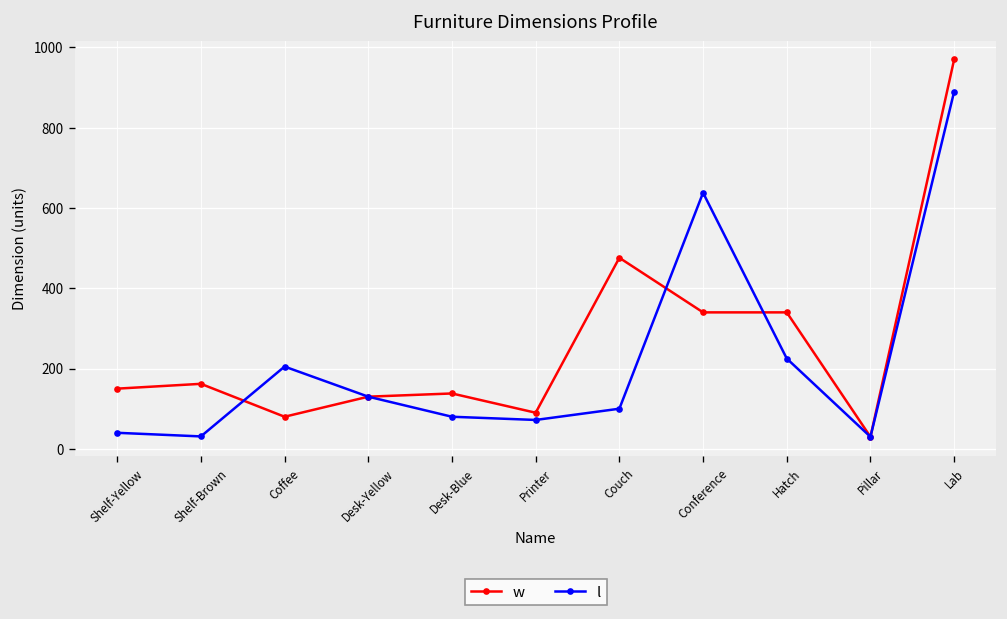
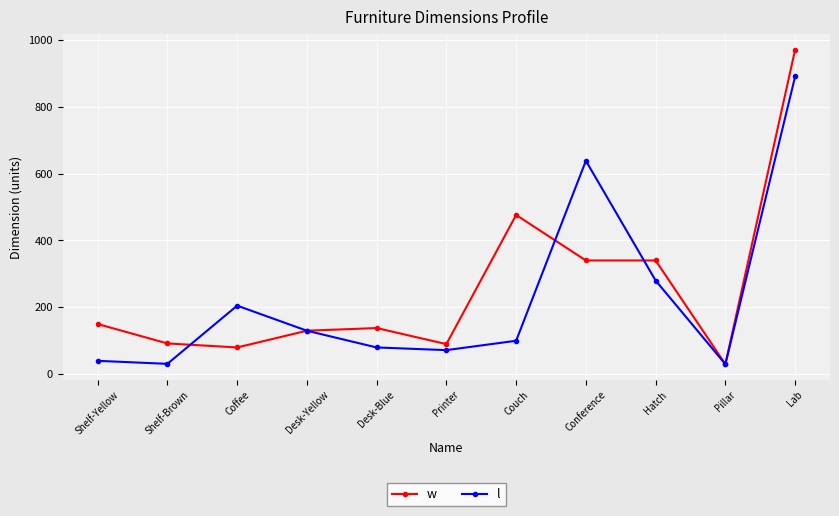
w, Shelf-Brown: 160 -> 90
l, Hatch: 230 -> 280
